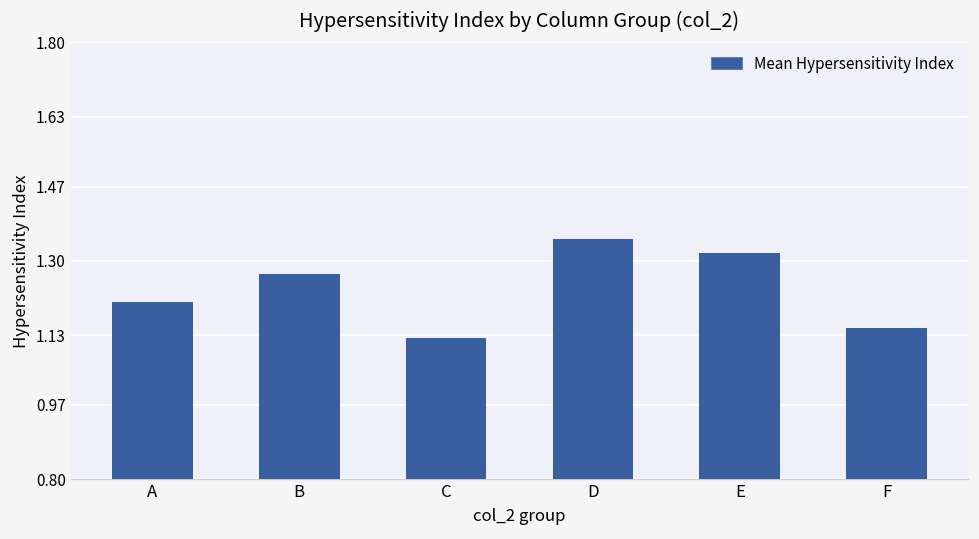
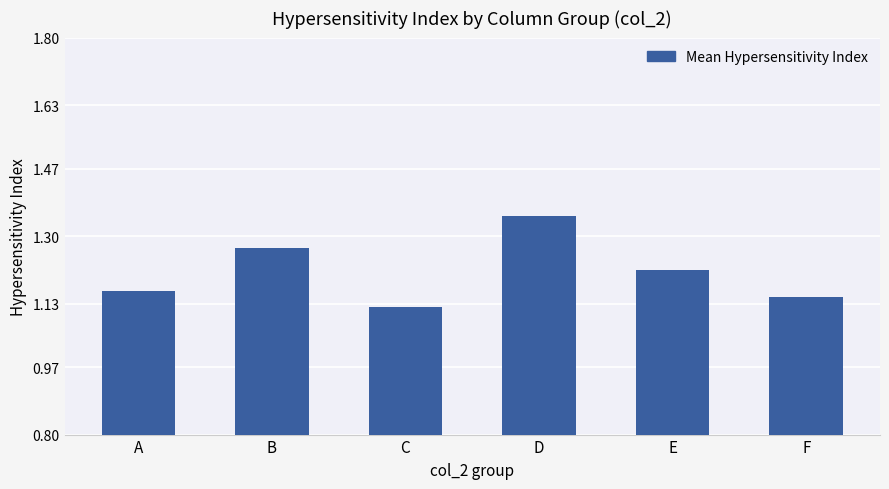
A: 1.21 -> 1.16
E: 1.32 -> 1.22
